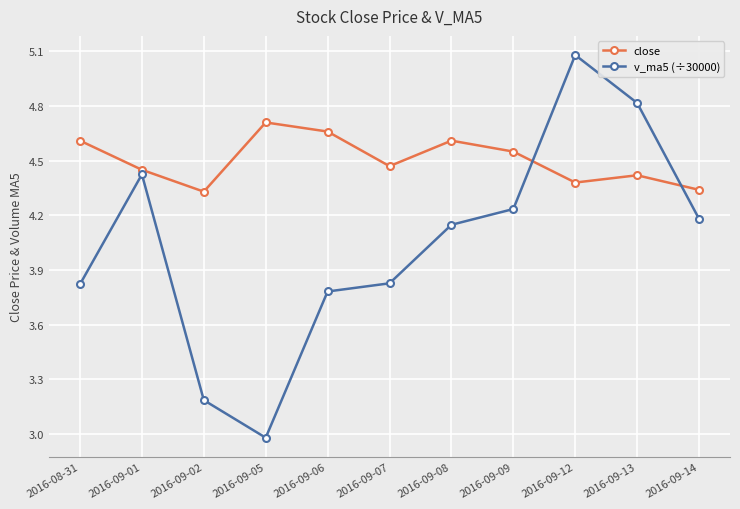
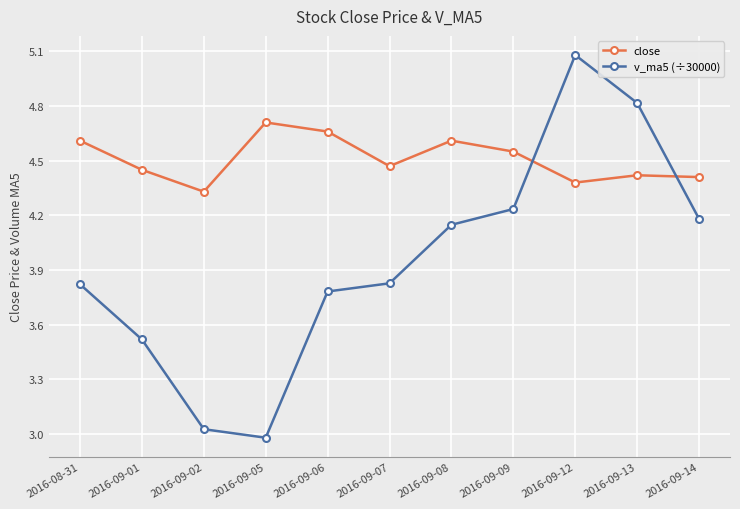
v_ma5 (÷30000), 2016-09-01: 4.42 -> 3.52
v_ma5 (÷30000), 2016-09-02: 3.19 -> 3.03
close, 2016-09-14: 4.34 -> 4.41
